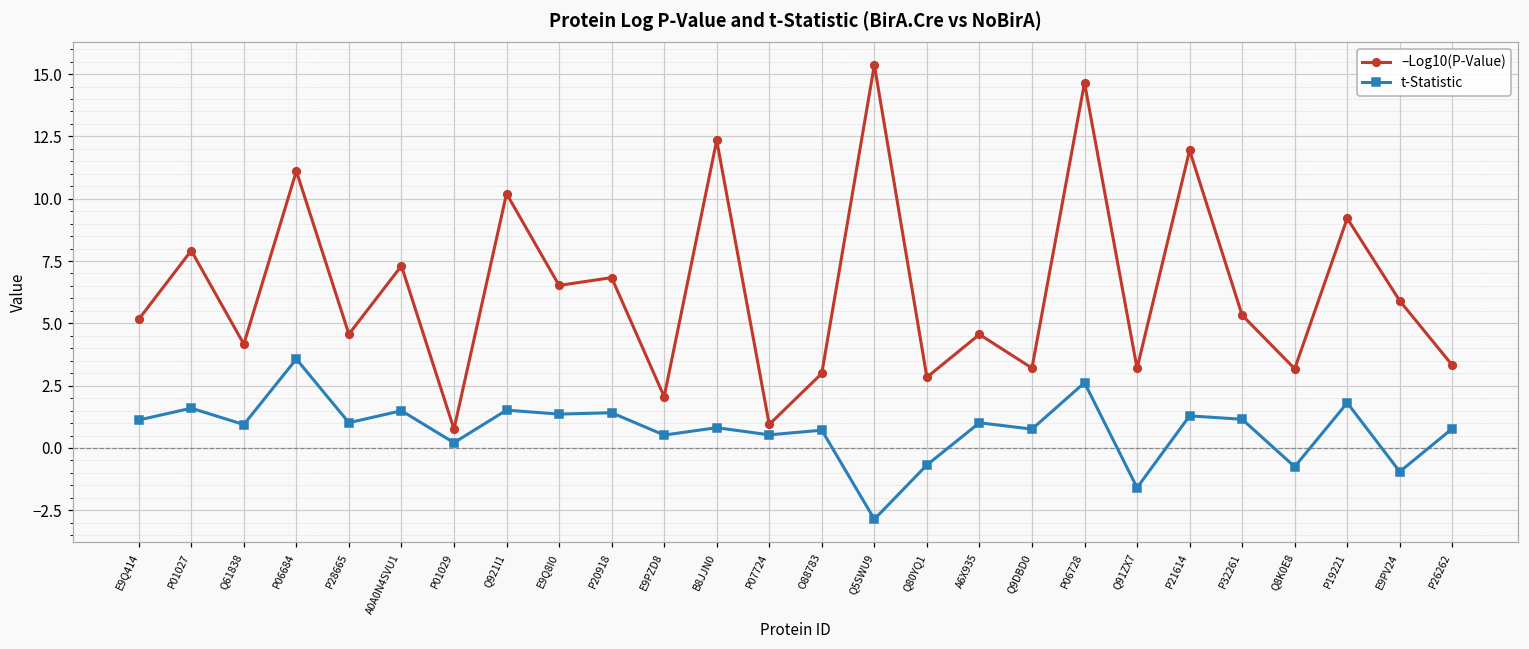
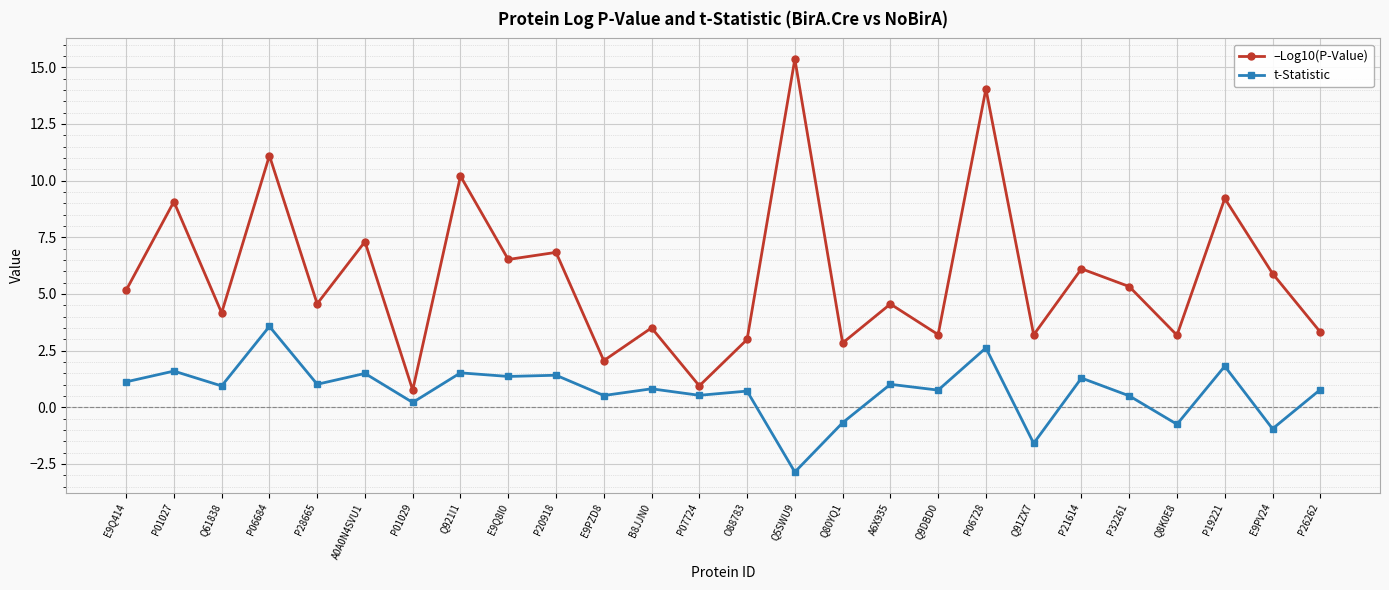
–Log10(P-Value), P01027: 7.9 -> 9.1
–Log10(P-Value), B8JJN0: 12.3 -> 3.5
–Log10(P-Value), P06728: 14.7 -> 14.0
–Log10(P-Value), P21614: 11.9 -> 6.1
t-Statistic, P32261: 1.2 -> 0.5
